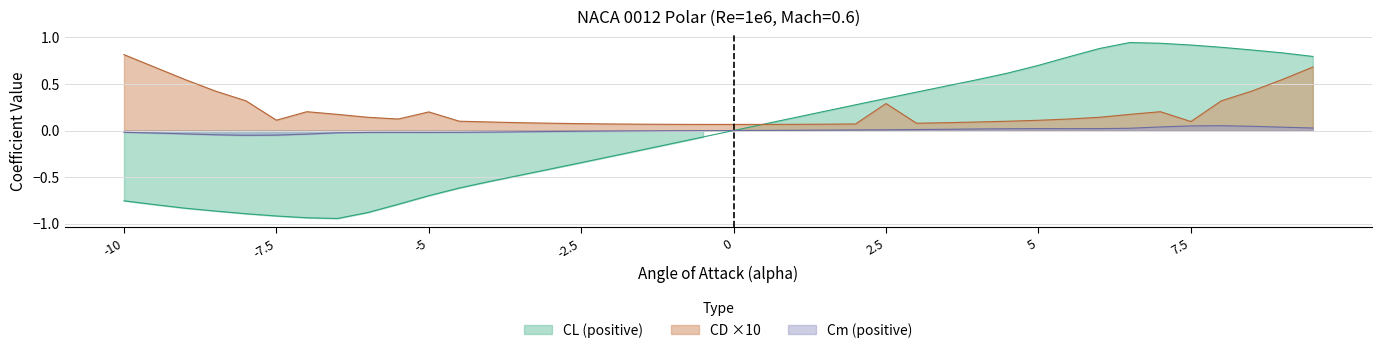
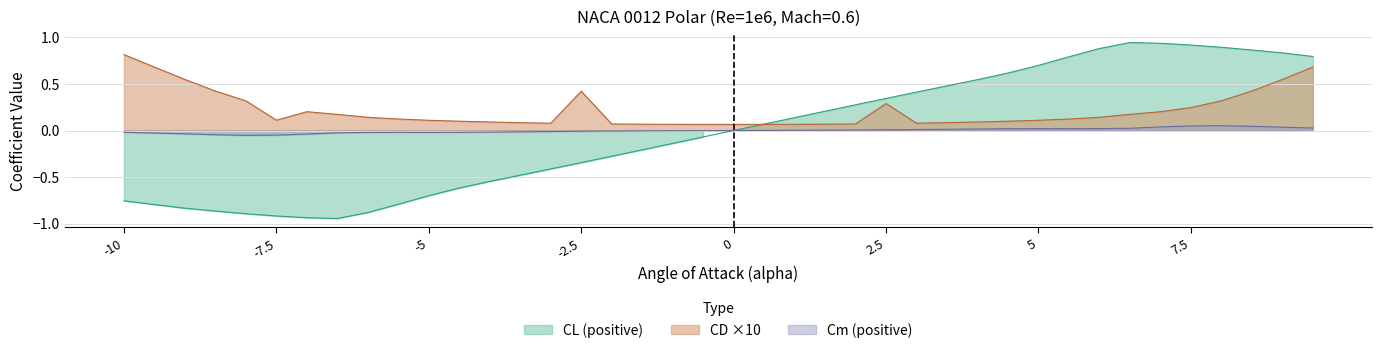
CD ×10, -5: 0.2 -> 0.1
CD ×10, -2.5: 0.1 -> 0.4
CD ×10, 7.5: 0.1 -> 0.2
